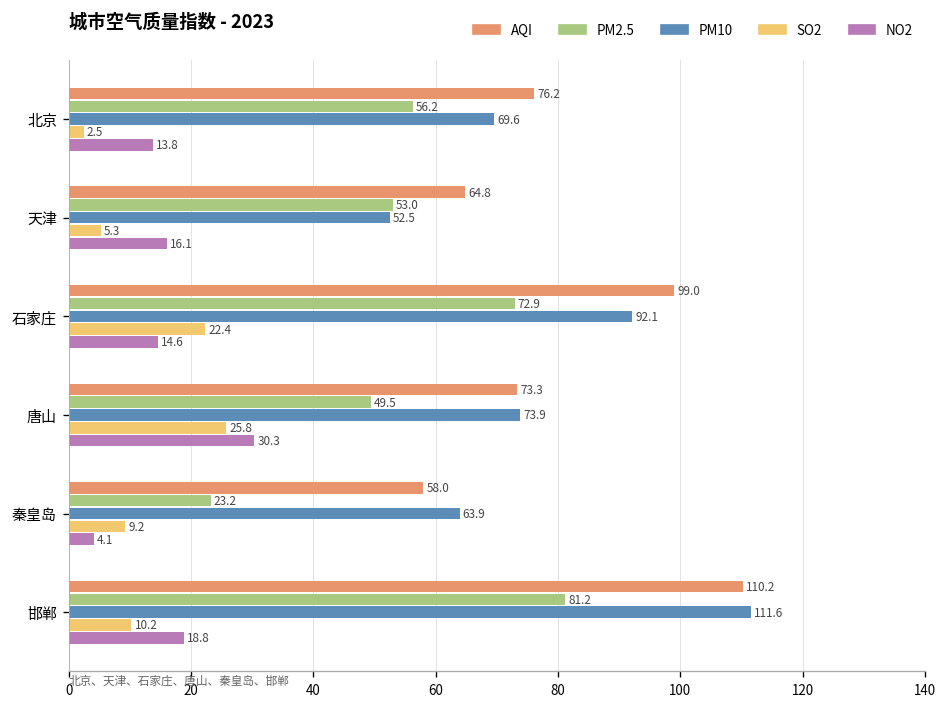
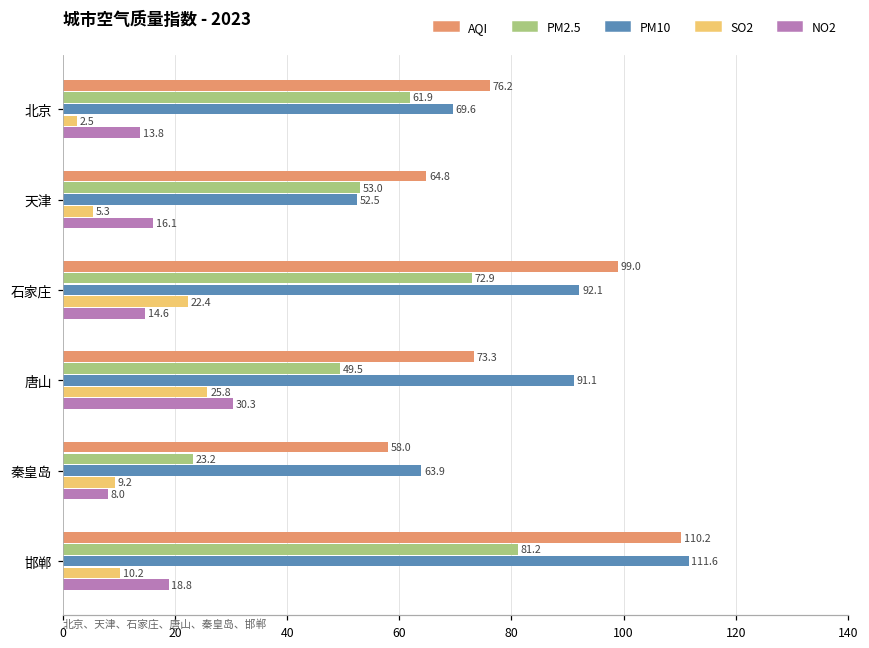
PM2.5, 北京: 56.2 -> 61.9
PM10, 唐山: 73.9 -> 91.1
NO2, 秦皇岛: 4.1 -> 8.0
